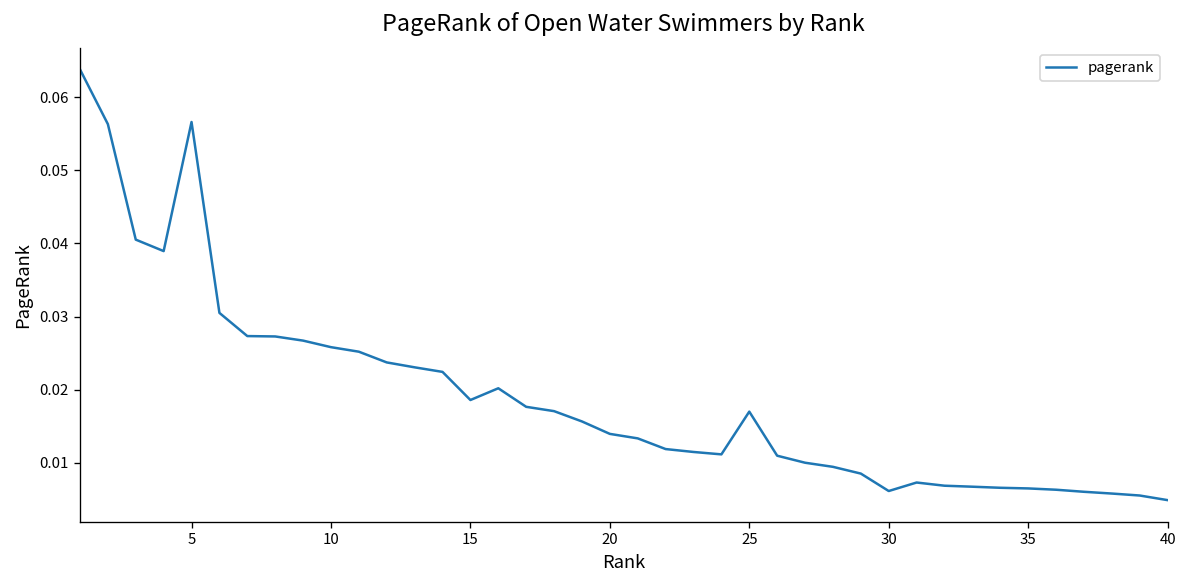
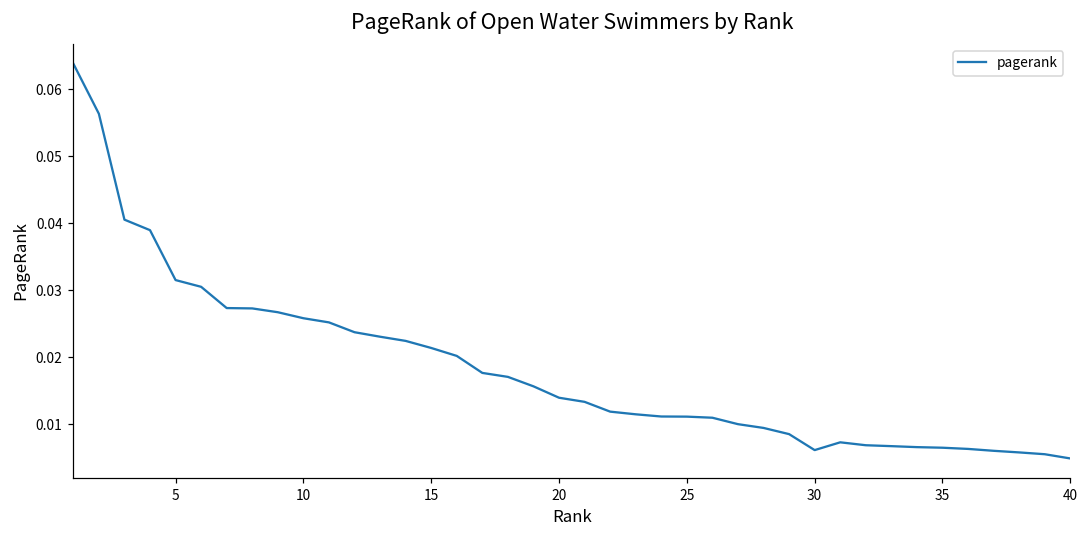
5: 0.057 -> 0.031
15: 0.019 -> 0.021
25: 0.017 -> 0.011
